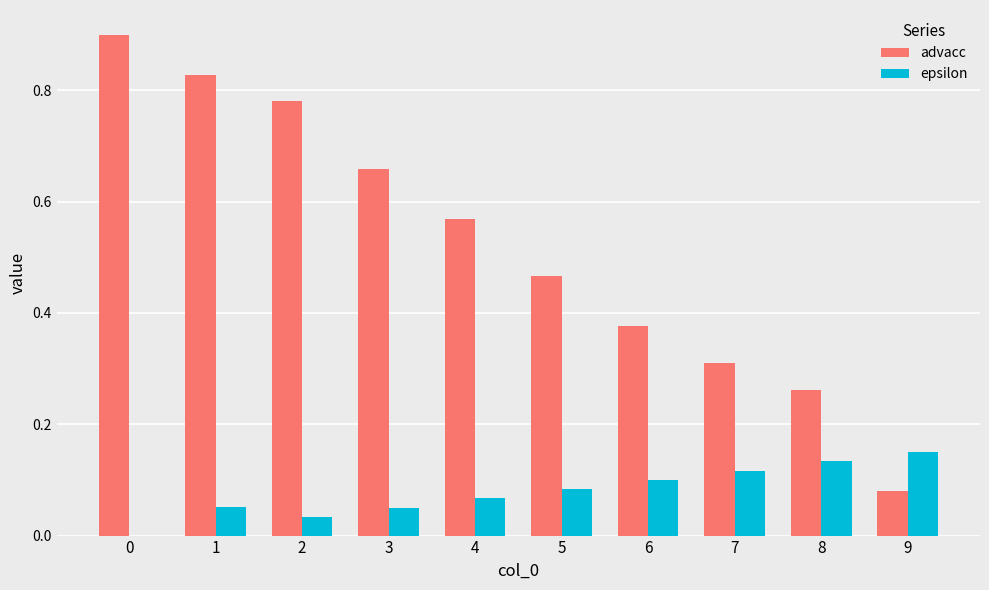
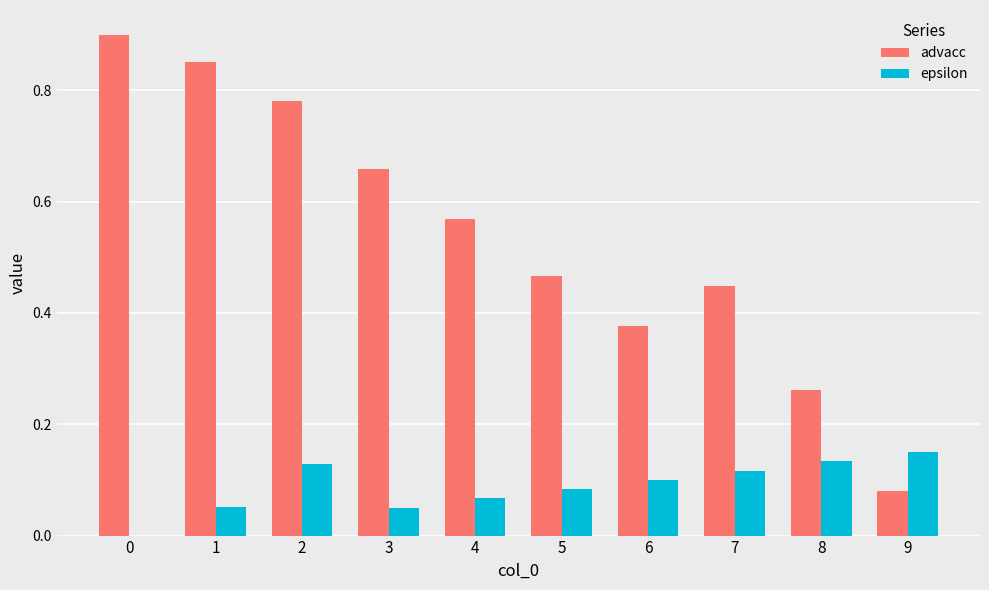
advacc, 1: 0.83 -> 0.85
epsilon, 2: 0.03 -> 0.13
advacc, 7: 0.31 -> 0.45
